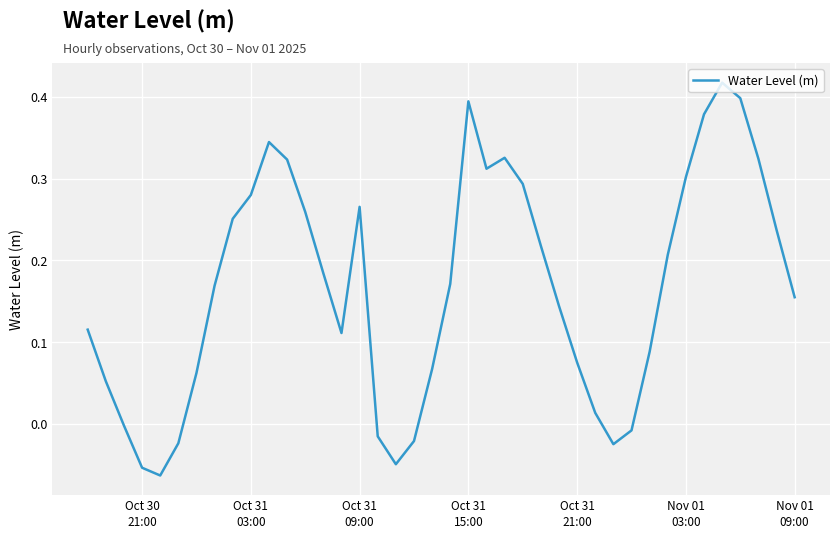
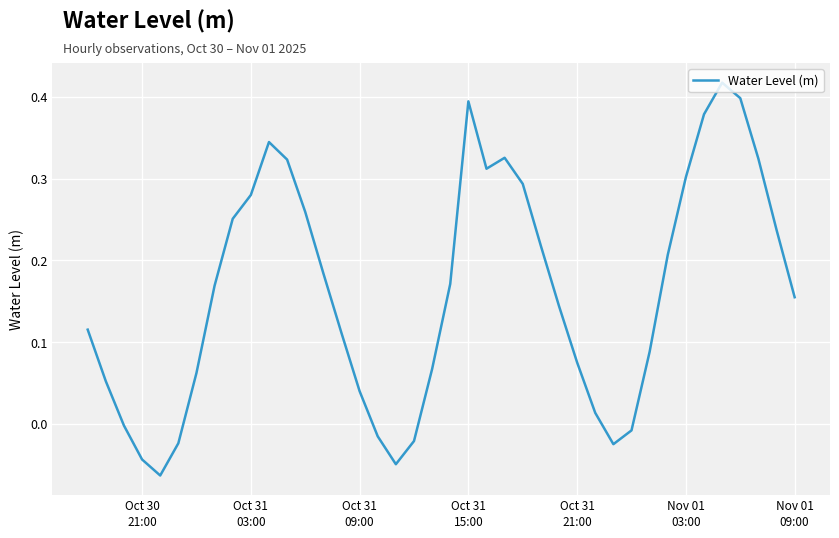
Oct 30 21:00: -0.05 -> -0.04
Oct 31 09:00: 0.27 -> 0.04
